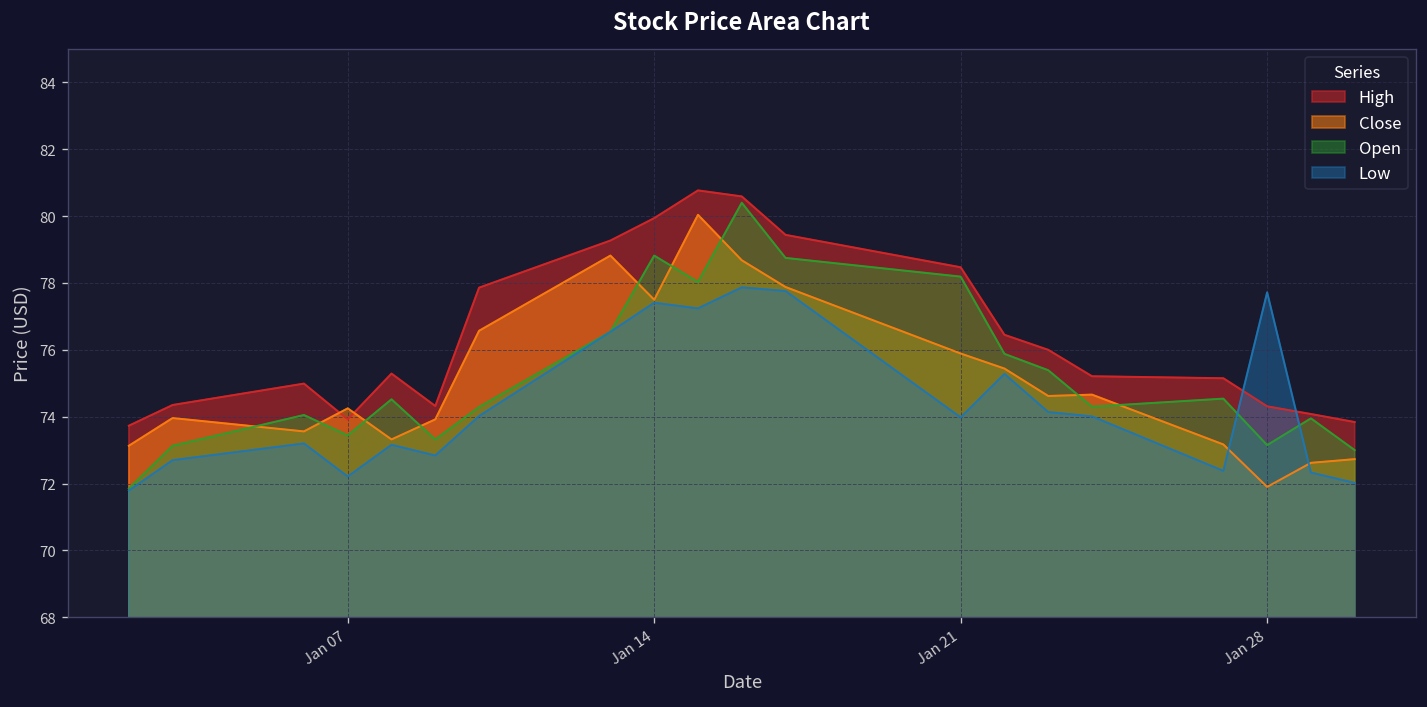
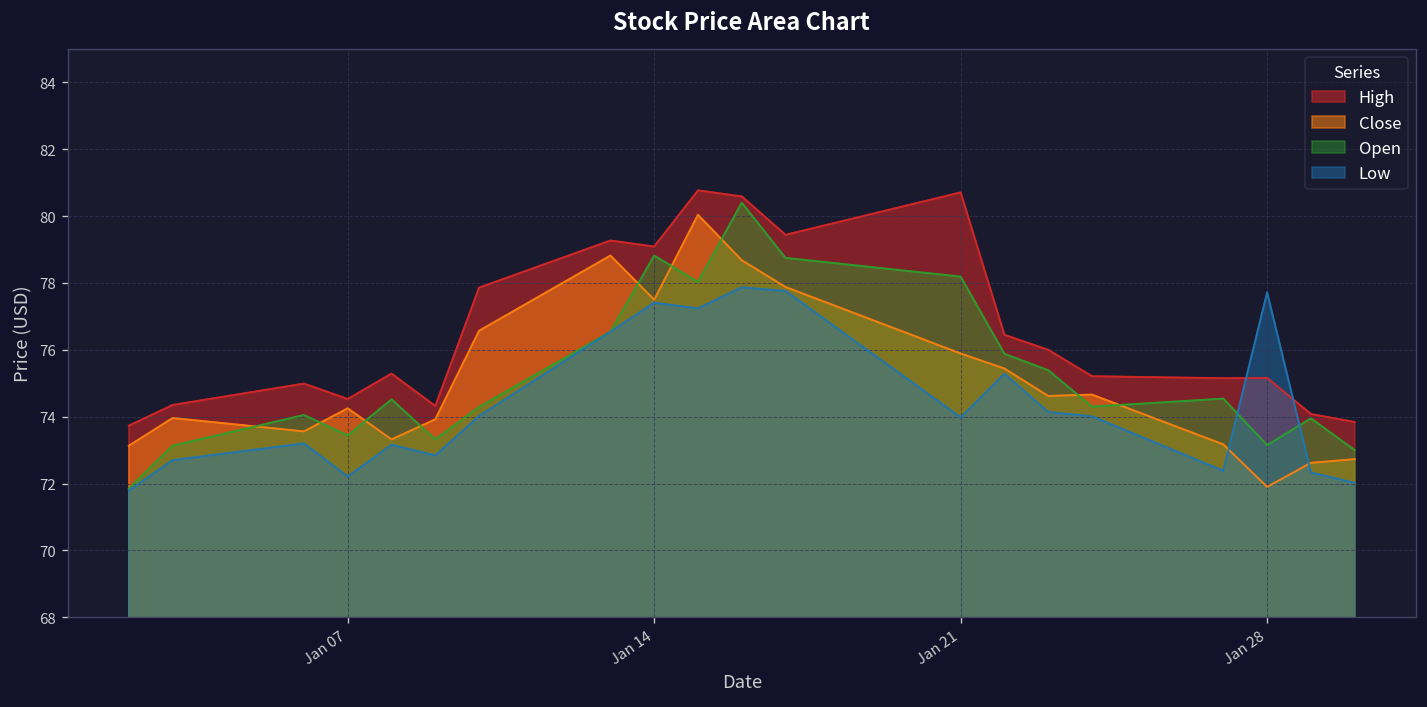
High, Jan 07: 73.9 -> 74.5
High, Jan 14: 79.9 -> 79.1
High, Jan 21: 78.5 -> 80.7
High, Jan 28: 74.3 -> 75.2
